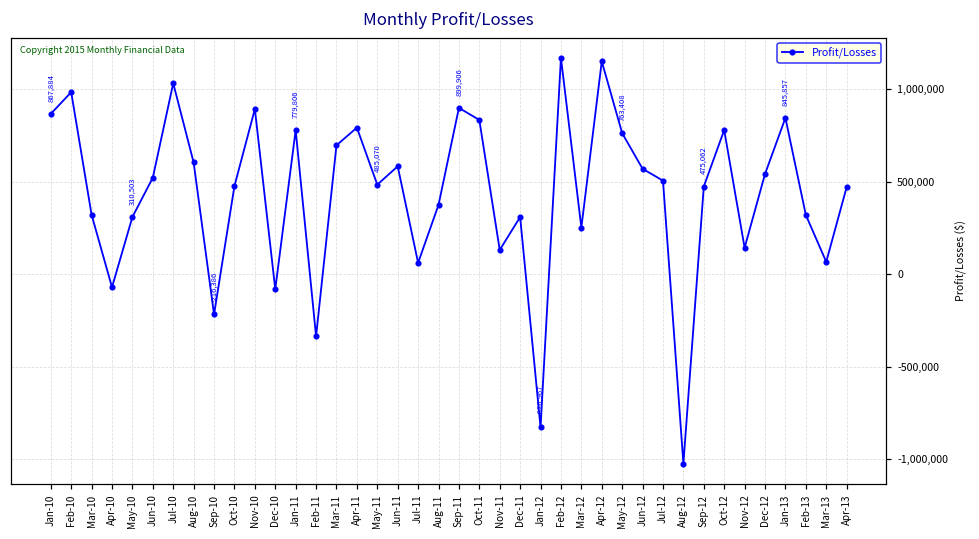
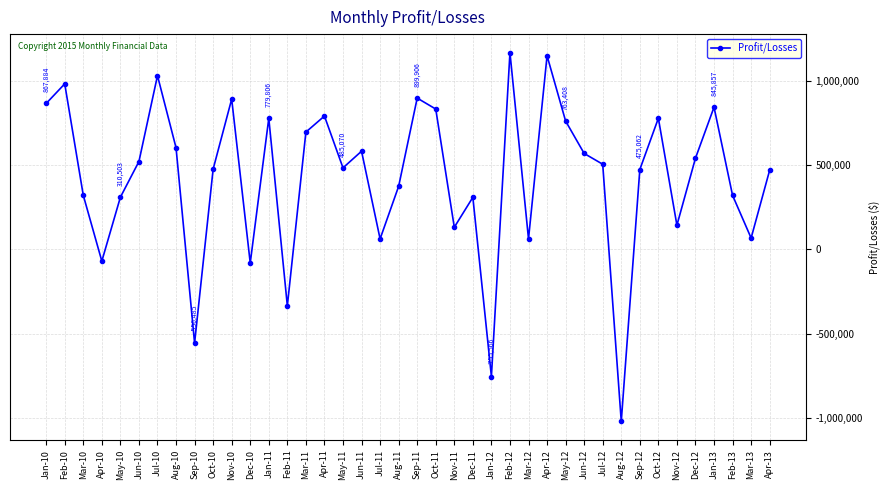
Sep-10: -216,386 -> -556,485
Jan-12: -826,967 -> -755,566
Mar-12: 250,000 -> 60,000
